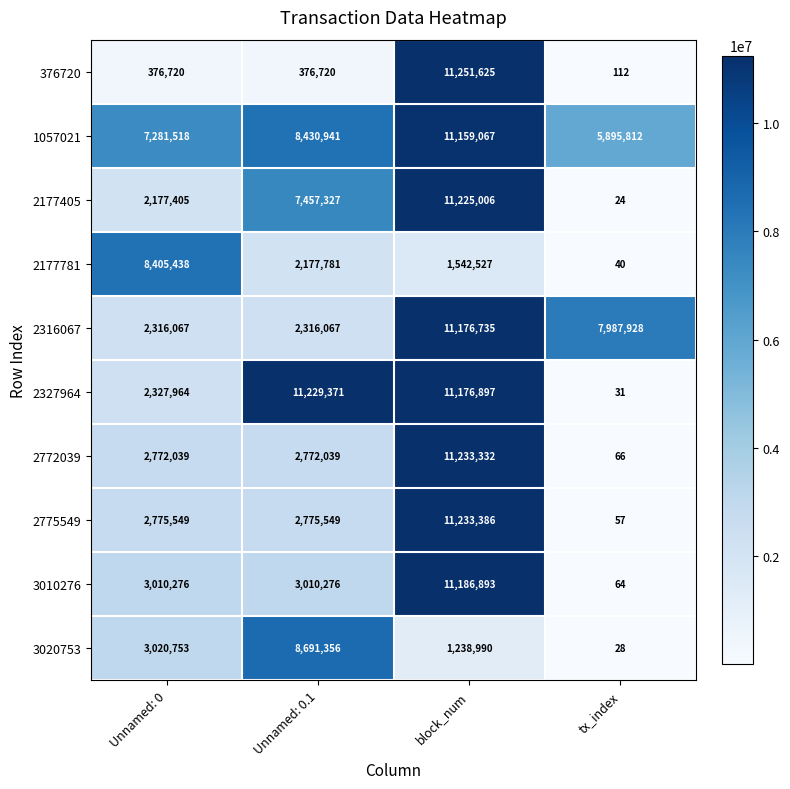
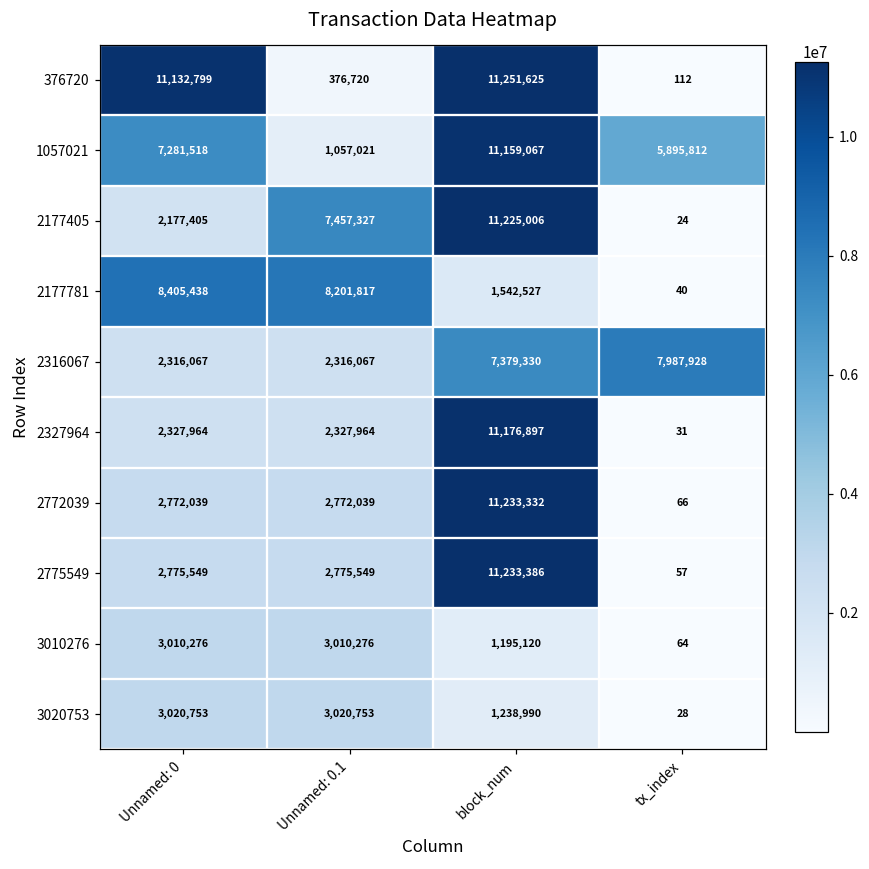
376720, Unnamed: 0: 376,720 -> 11,132,799
1057021, Unnamed: 0.1: 8,430,941 -> 1,057,021
2177781, Unnamed: 0.1: 2,177,781 -> 8,201,817
2316067, block_num: 11,176,735 -> 7,379,330
2327964, Unnamed: 0.1: 11,229,371 -> 2,327,964
3010276, block_num: 11,186,893 -> 1,195,120
3020753, Unnamed: 0.1: 8,691,356 -> 3,020,753
